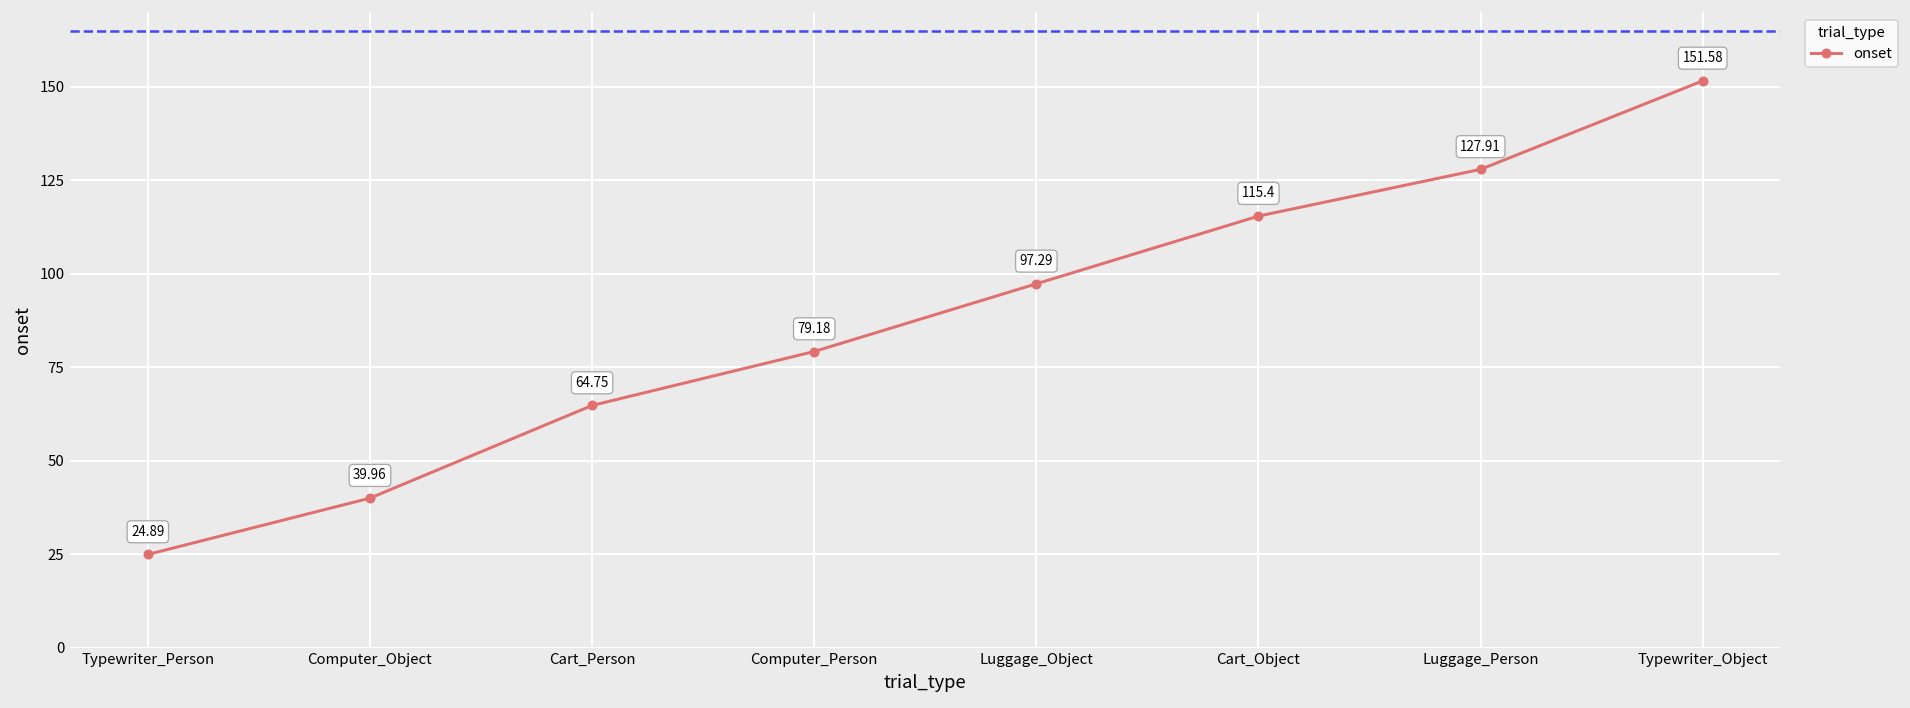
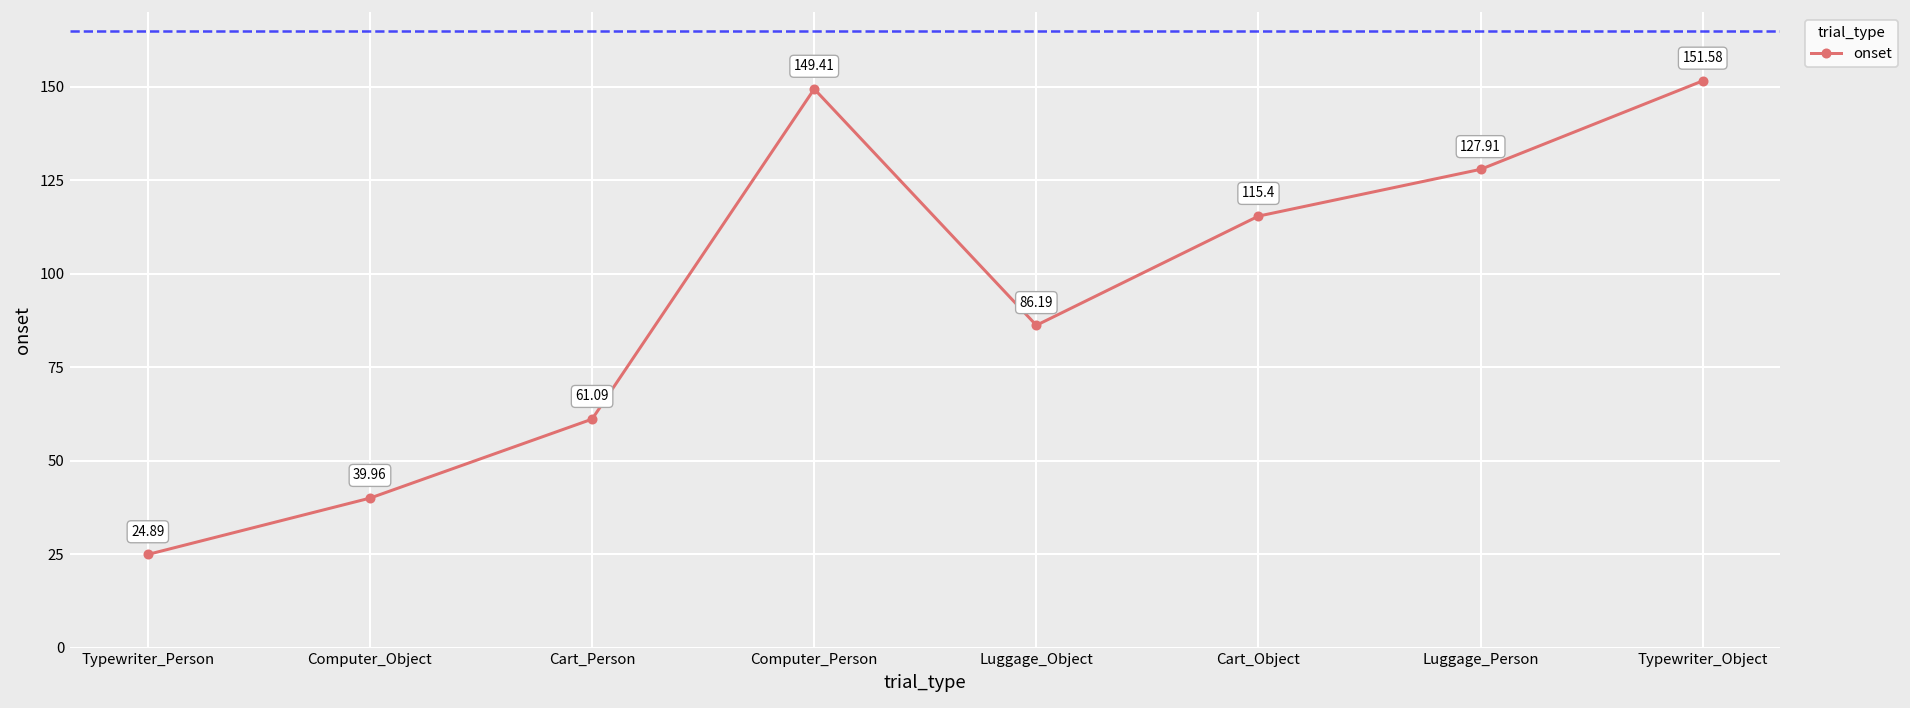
Cart_Person: 64.75 -> 61.09
Computer_Person: 79.18 -> 149.41
Luggage_Object: 97.29 -> 86.19
